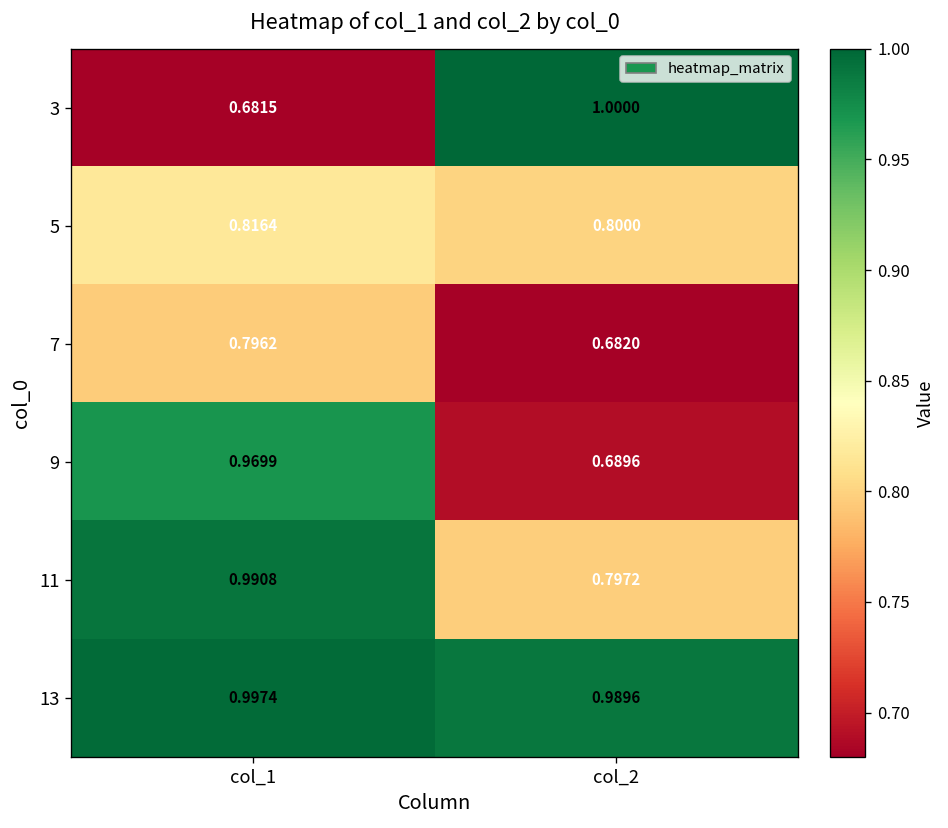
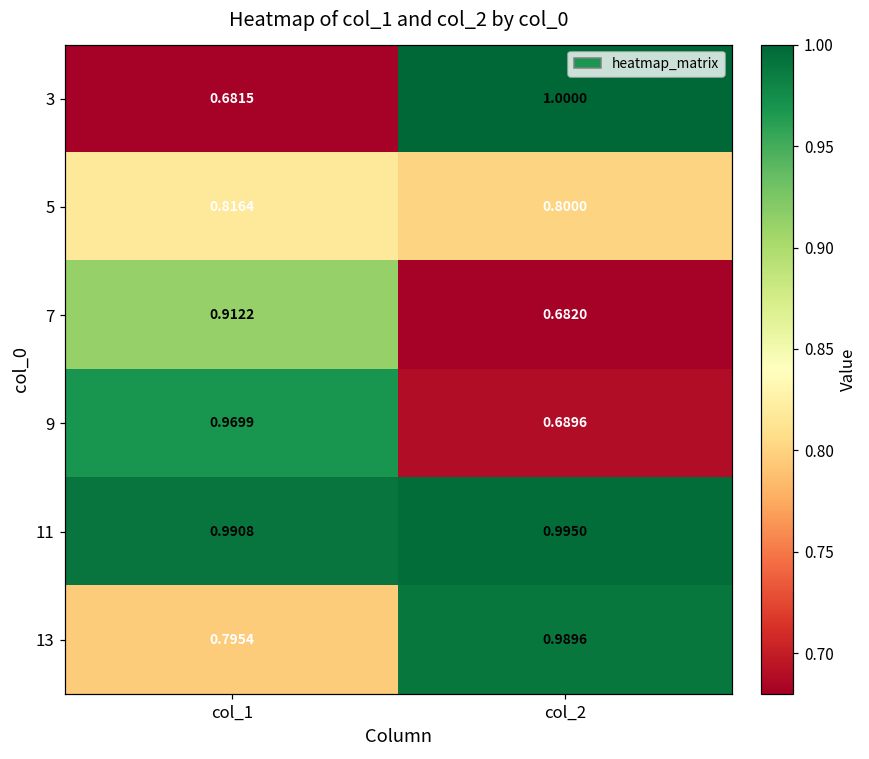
7, col_1: 0.7962 -> 0.9122
11, col_2: 0.7972 -> 0.9950
13, col_1: 0.9974 -> 0.7954
